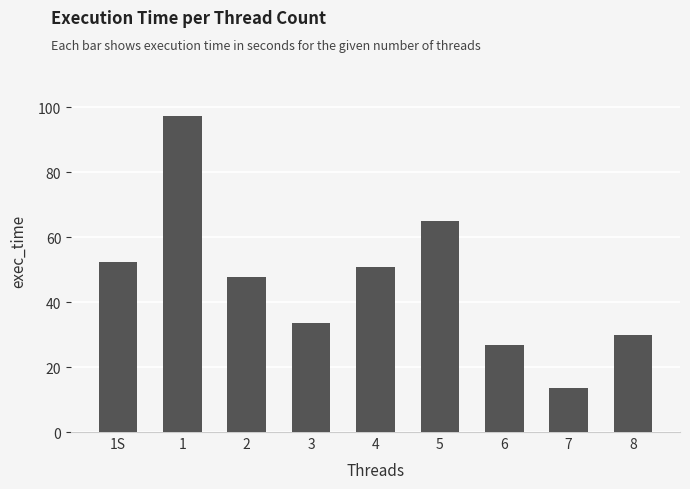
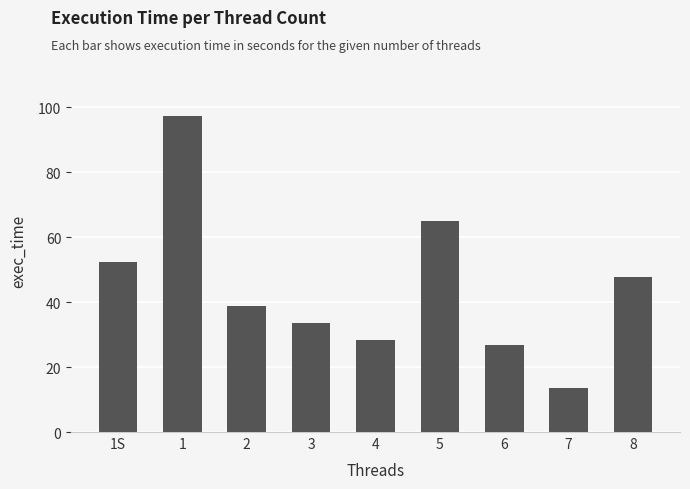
2: 48 -> 39
4: 51 -> 28
8: 30 -> 48
